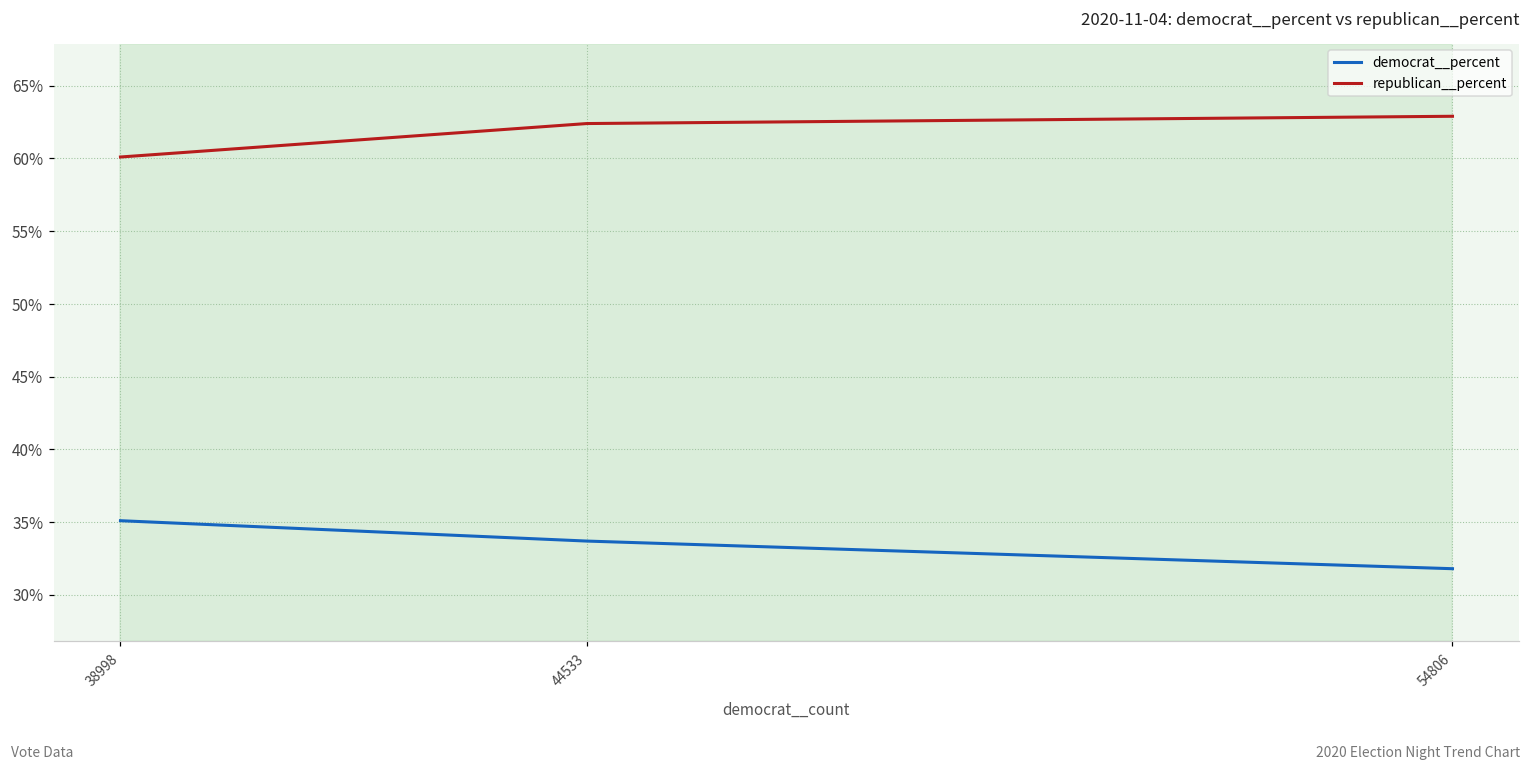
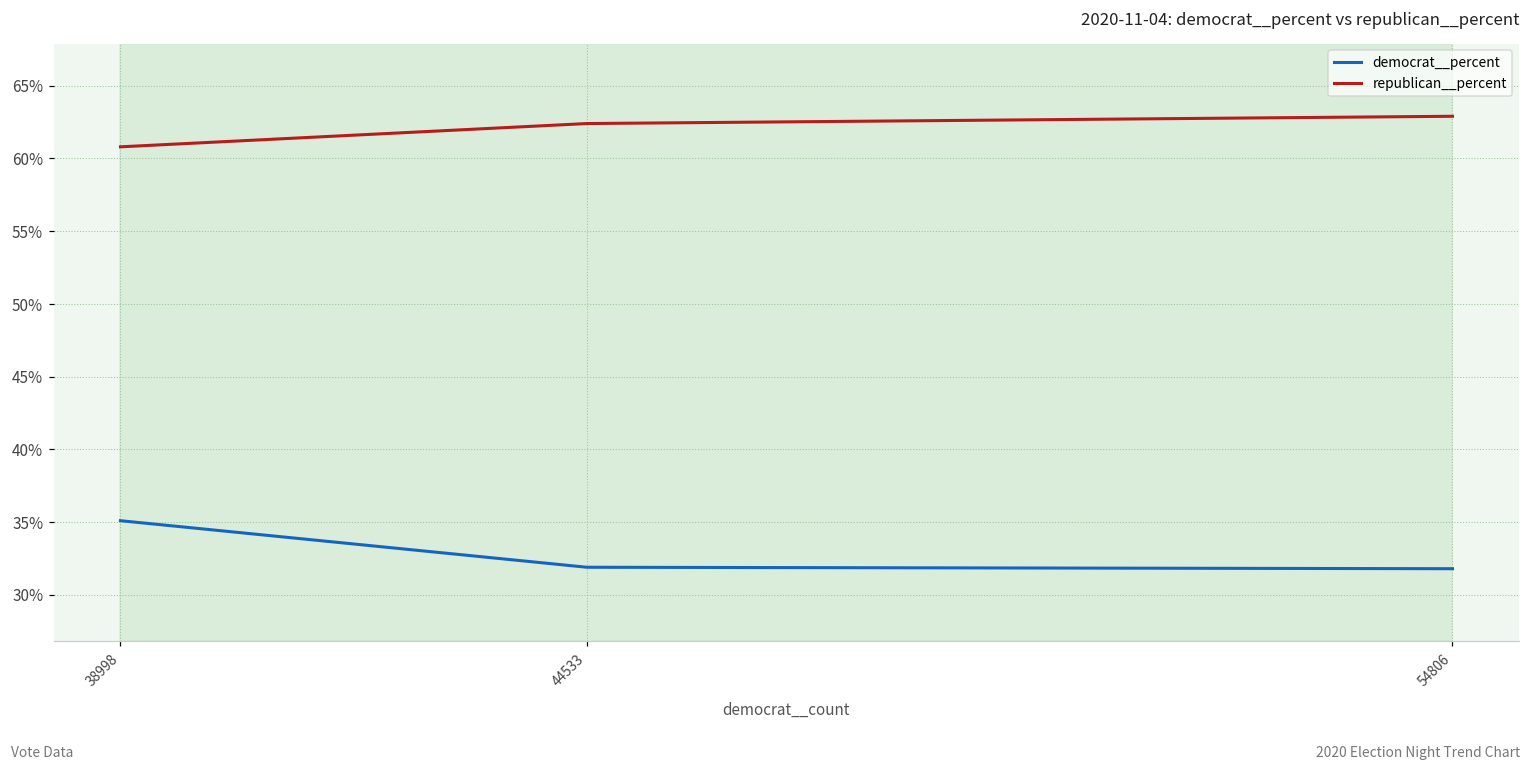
republican__percent, 38998: 60.1% -> 60.8%
democrat__percent, 44533: 33.7% -> 31.9%
